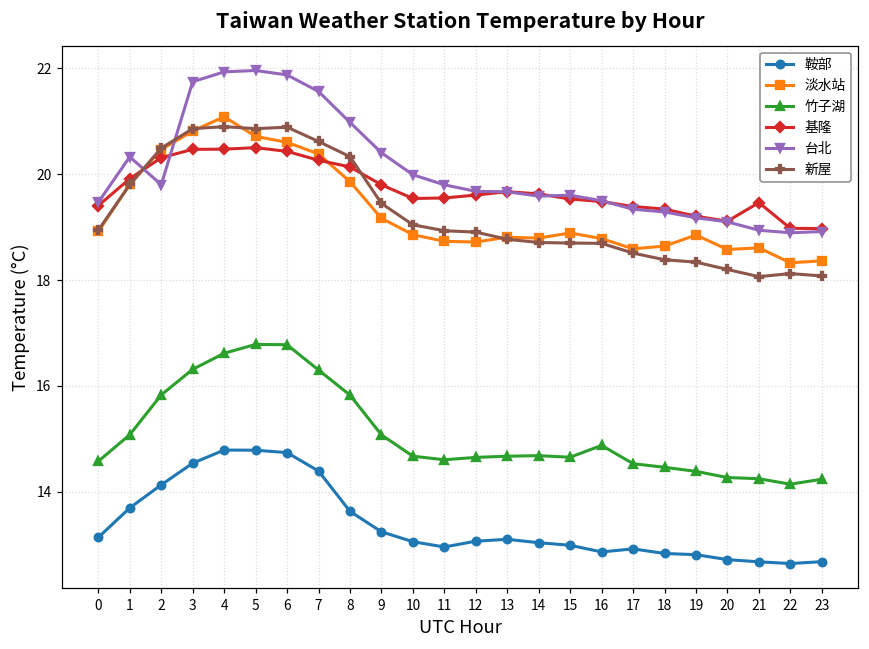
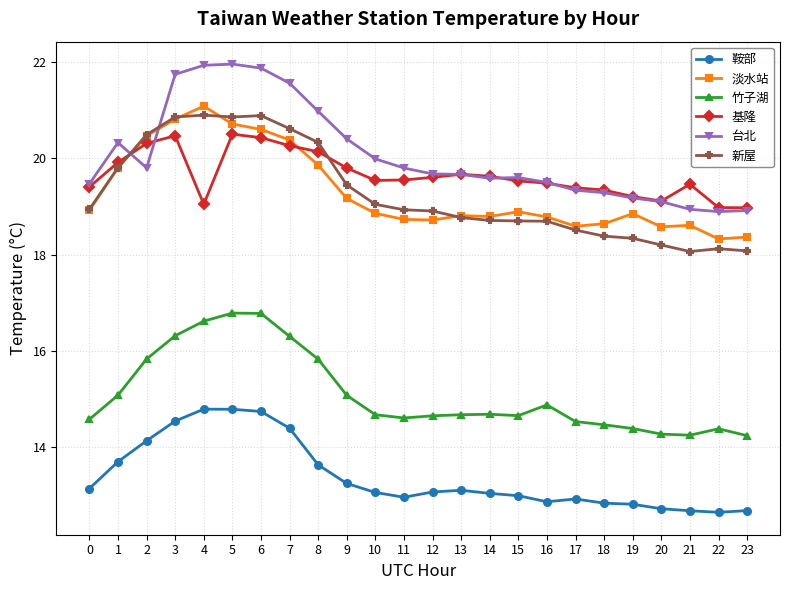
基隆, 4: 20.5 -> 19.0
竹子湖, 22: 14.1 -> 14.4
